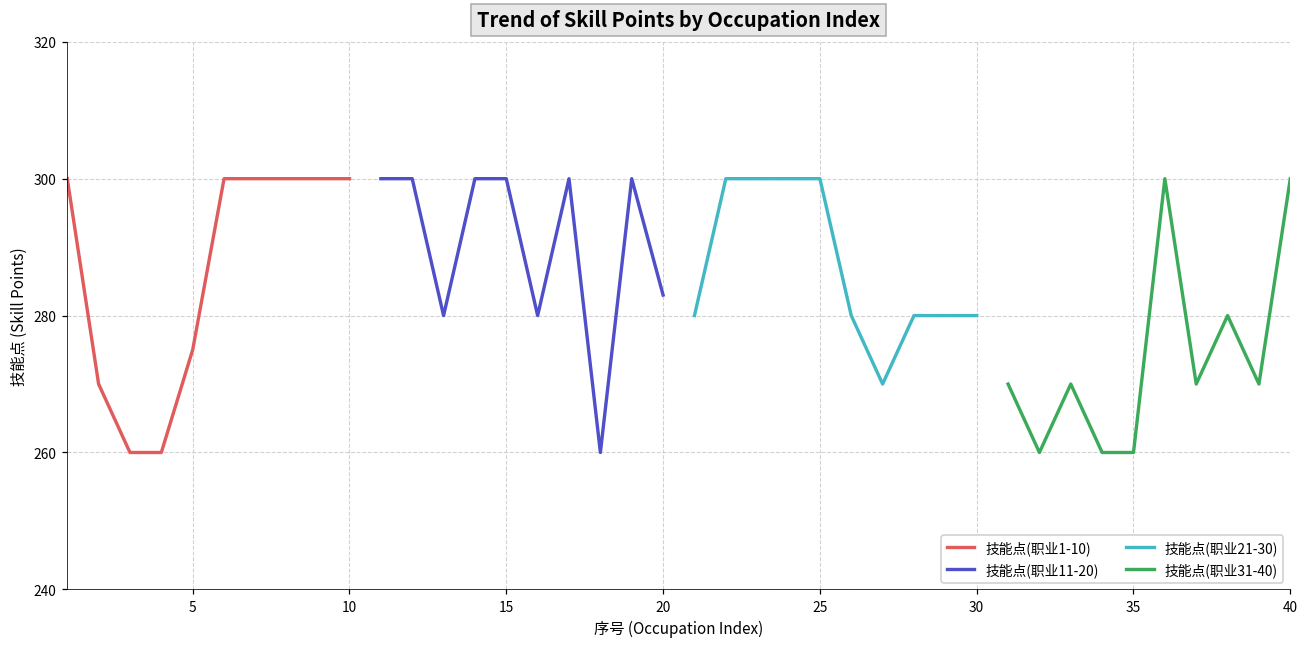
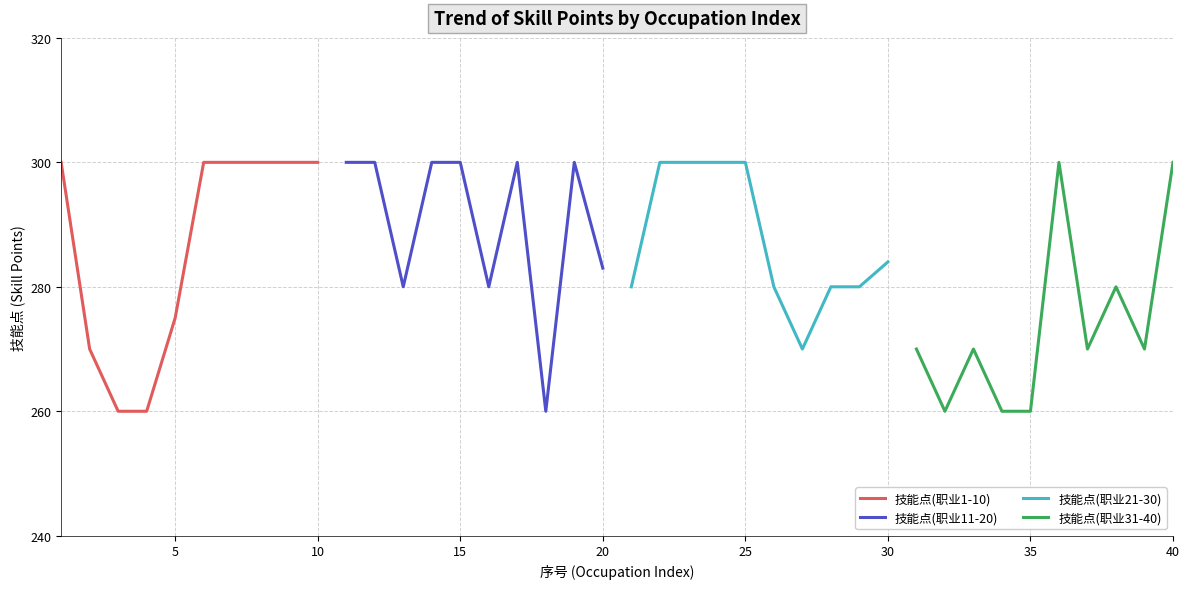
技能点(职业21-30), 30: 280 -> 284
